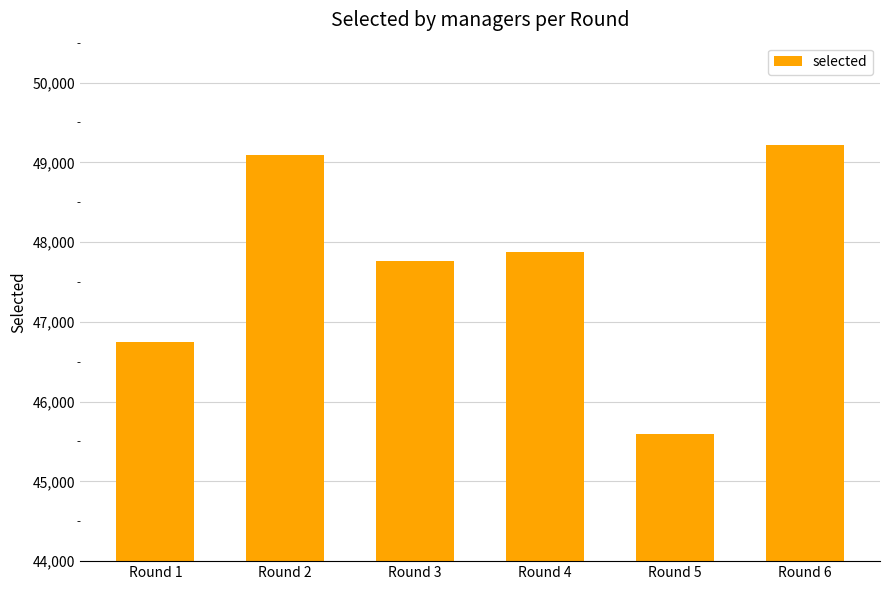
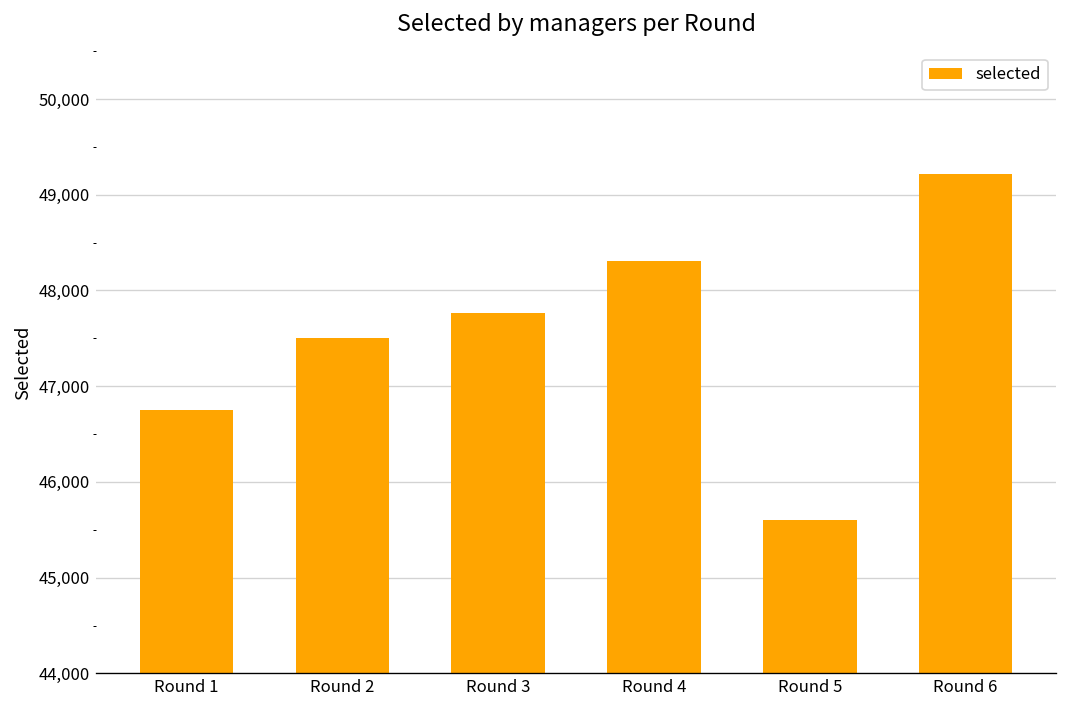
Round 2: 49,100 -> 47,500
Round 4: 47,900 -> 48,300
